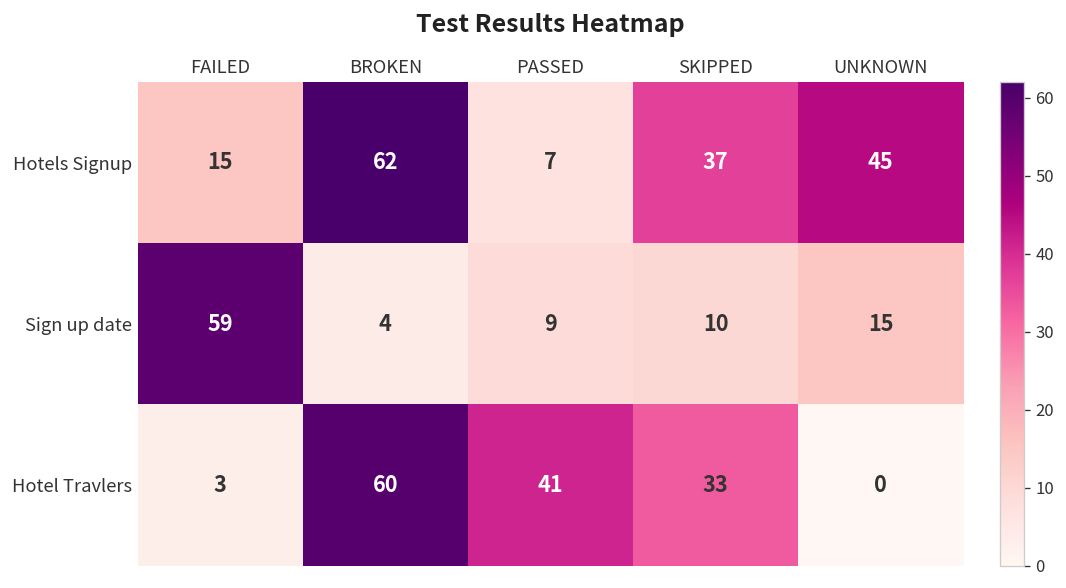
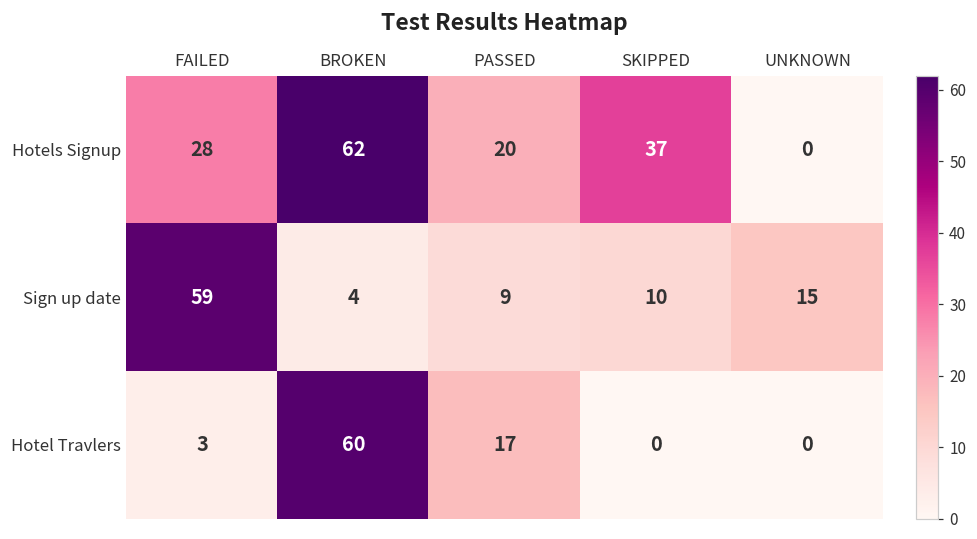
Hotels Signup, FAILED: 15 -> 28
Hotels Signup, PASSED: 7 -> 20
Hotels Signup, UNKNOWN: 45 -> 0
Hotel Travlers, PASSED: 41 -> 17
Hotel Travlers, SKIPPED: 33 -> 0
